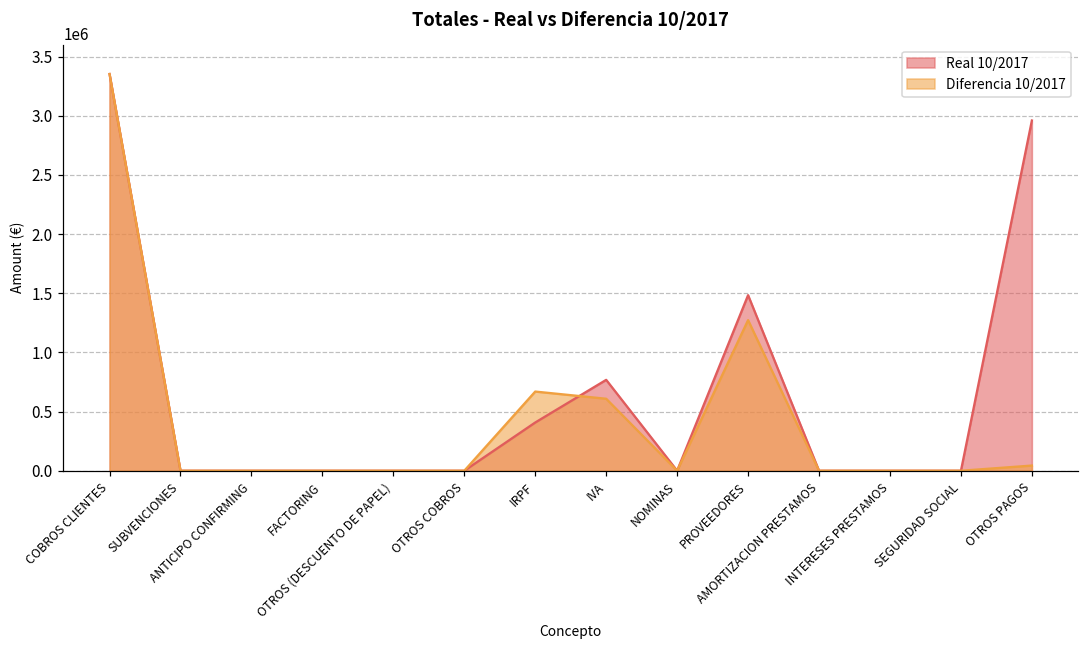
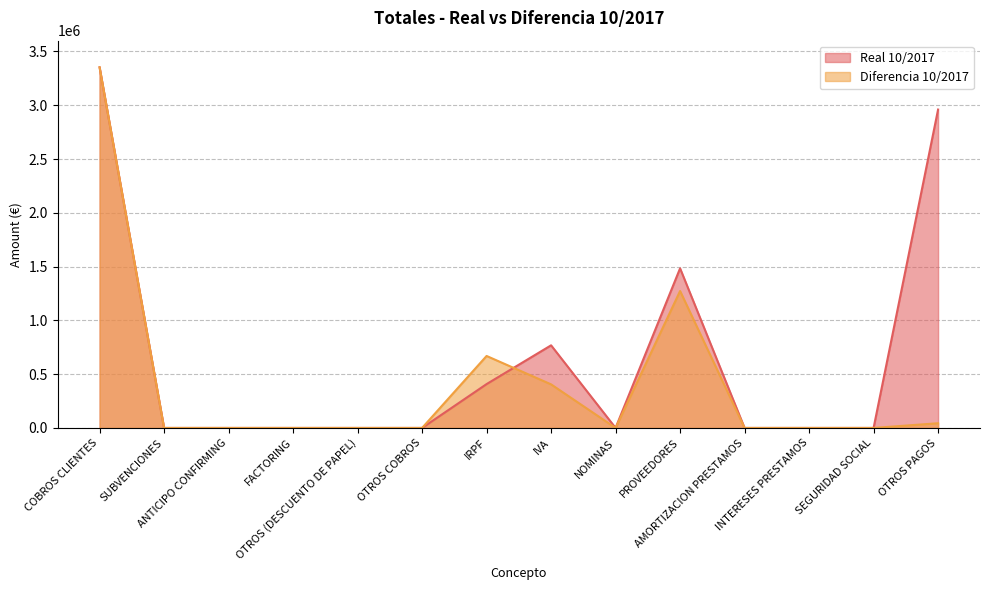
Diferencia 10/2017, IVA: 610000 -> 410000
